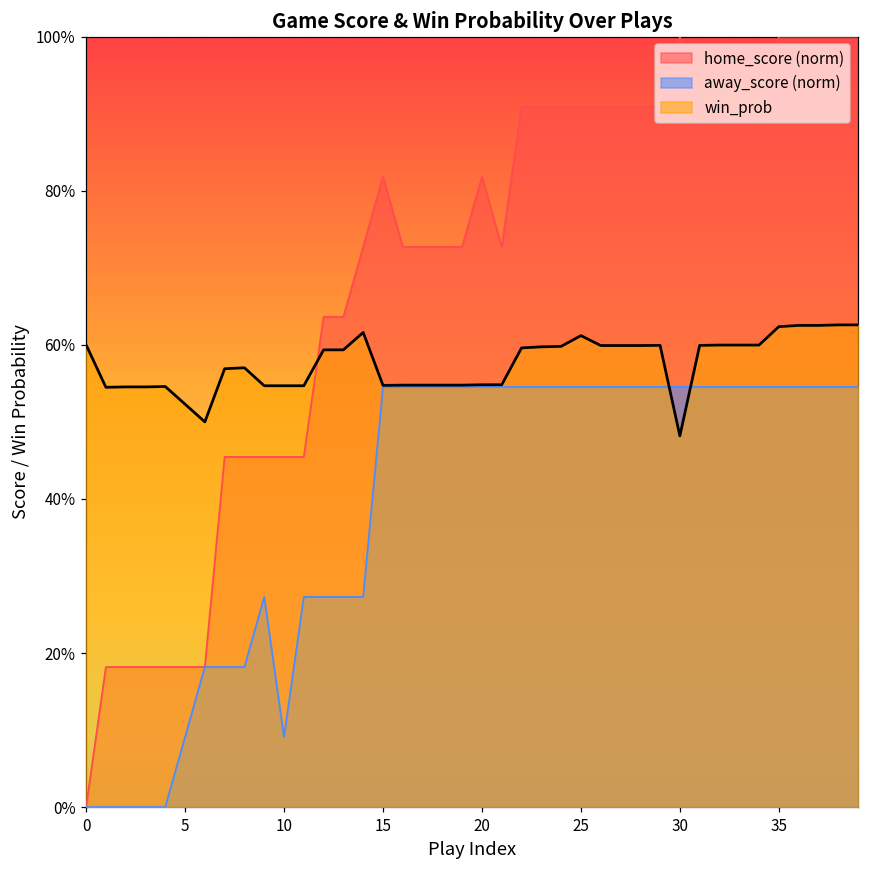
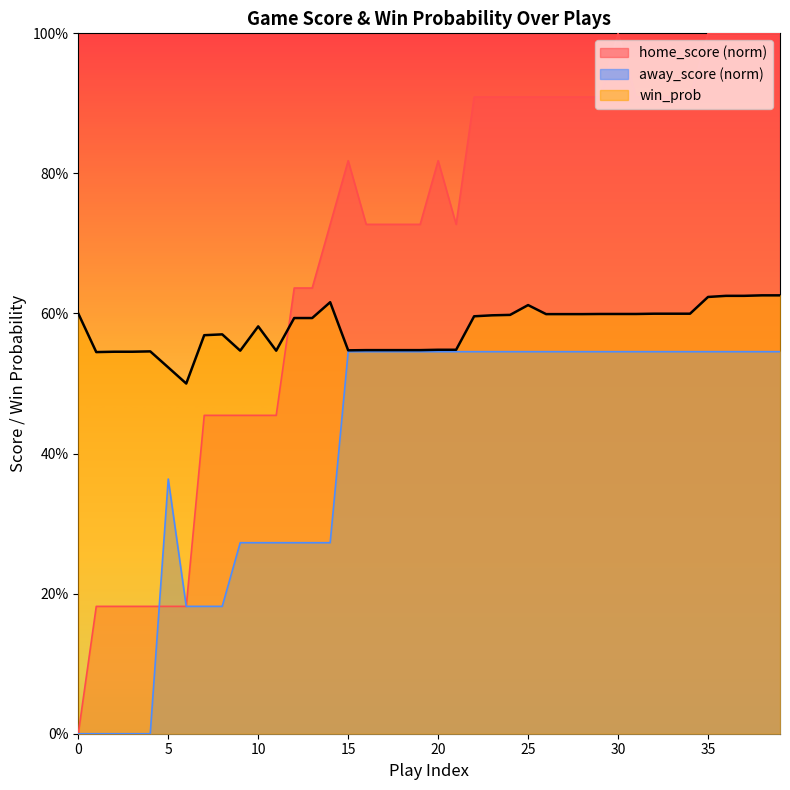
away_score (norm), 5: 9% -> 36%
away_score (norm), 10: 9% -> 27%
win_prob, 10: 55% -> 58%
win_prob, 30: 48% -> 60%
